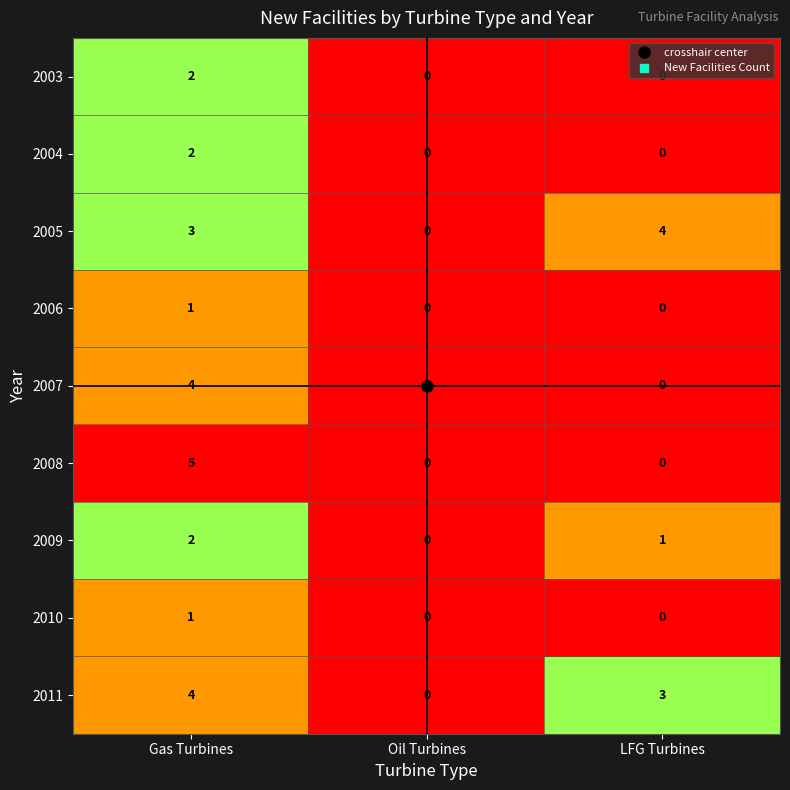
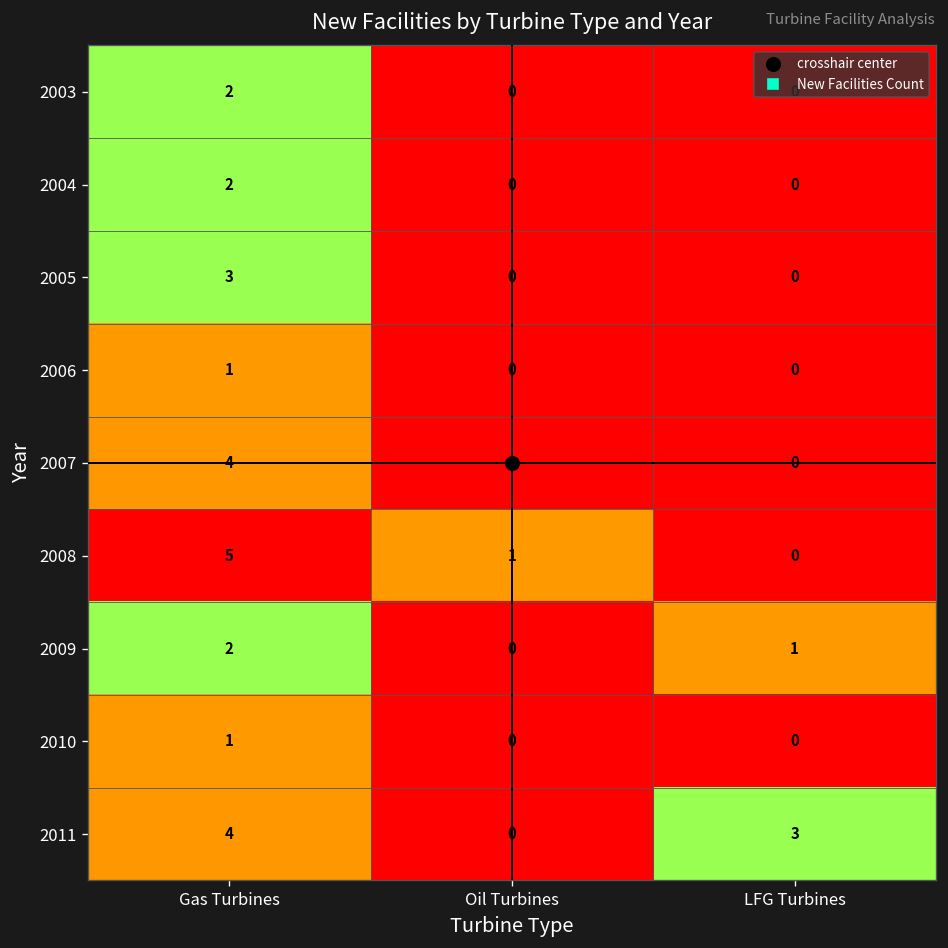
2005, LFG Turbines: 4 -> 0
2008, Oil Turbines: 0 -> 1
